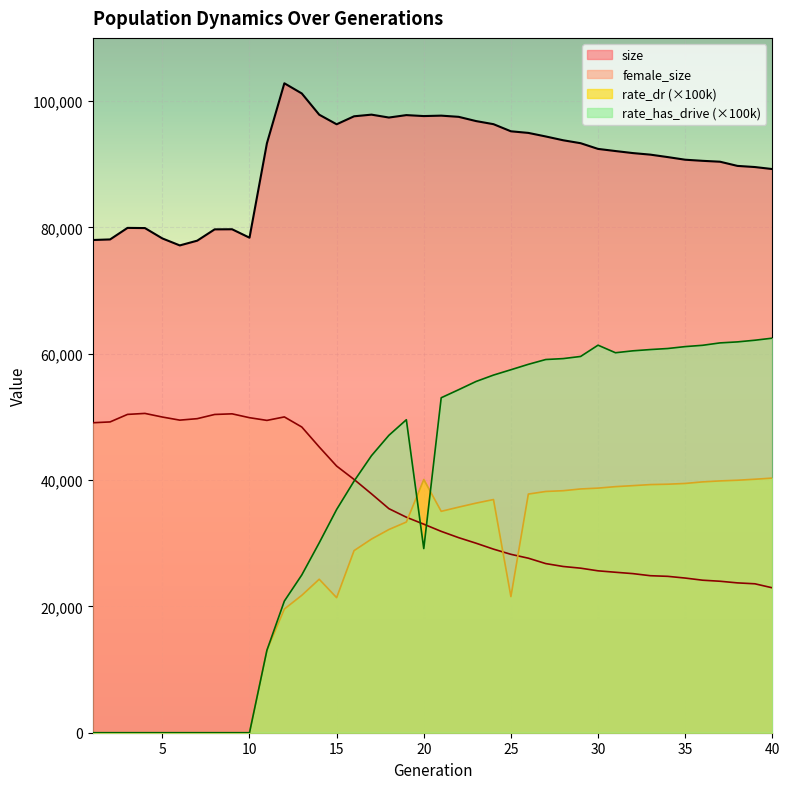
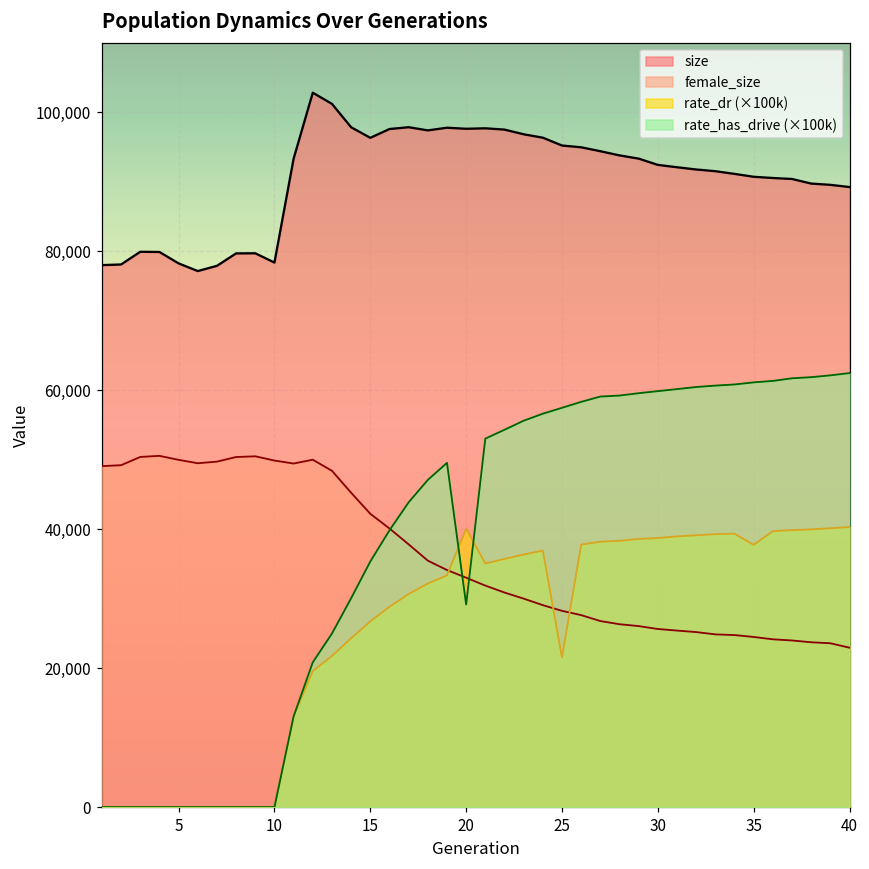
rate_dr (×100k), 15: 21,000 -> 27,000
rate_has_drive (×100k), 30: 61,000 -> 60,000
rate_dr (×100k), 35: 39,000 -> 38,000
